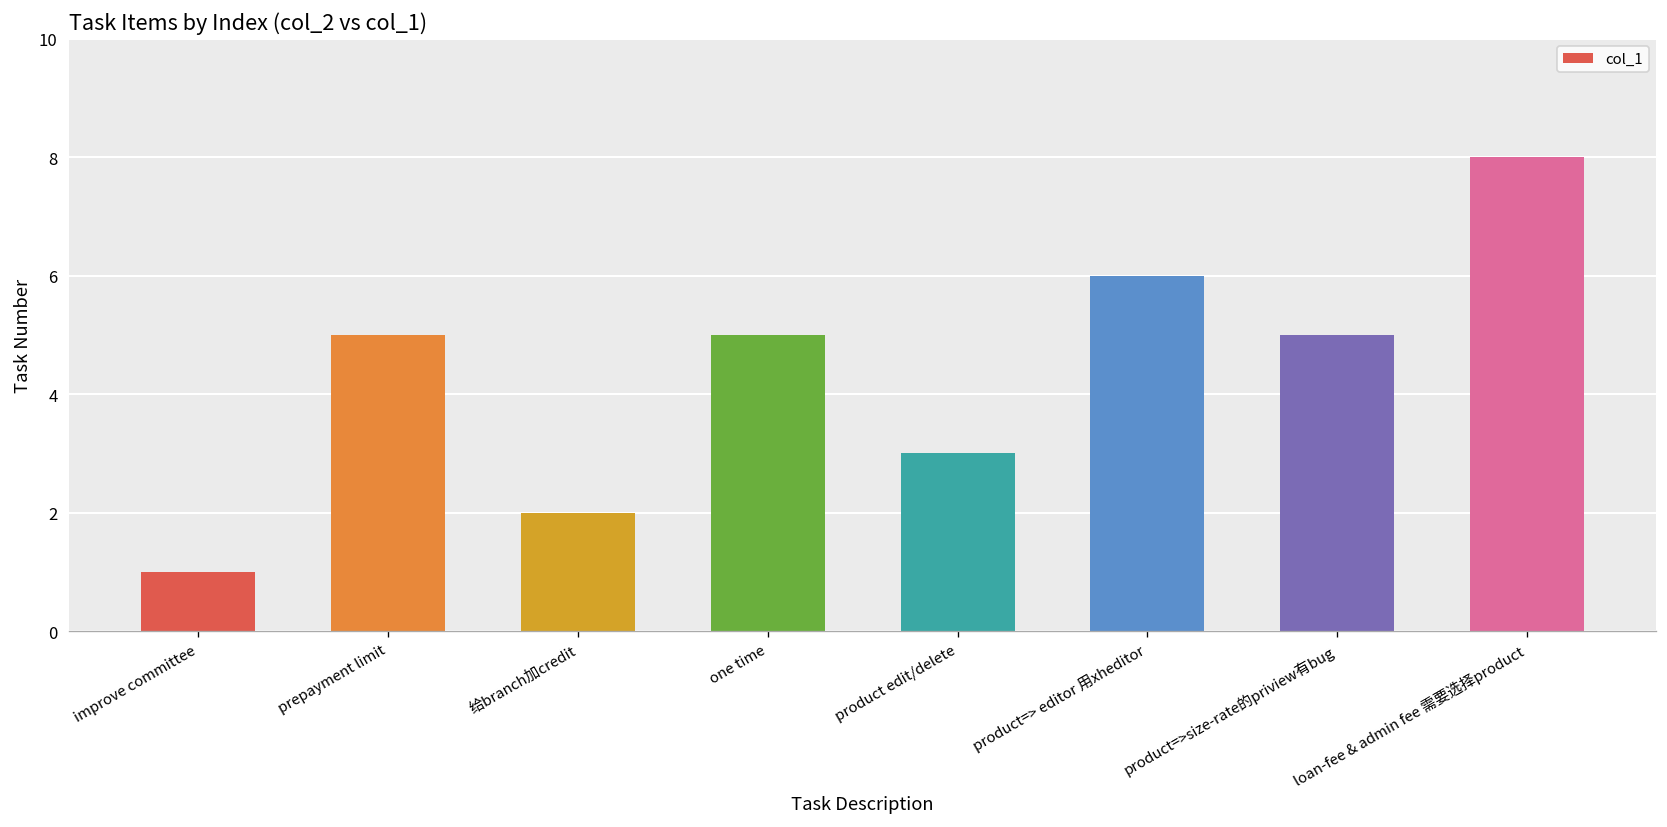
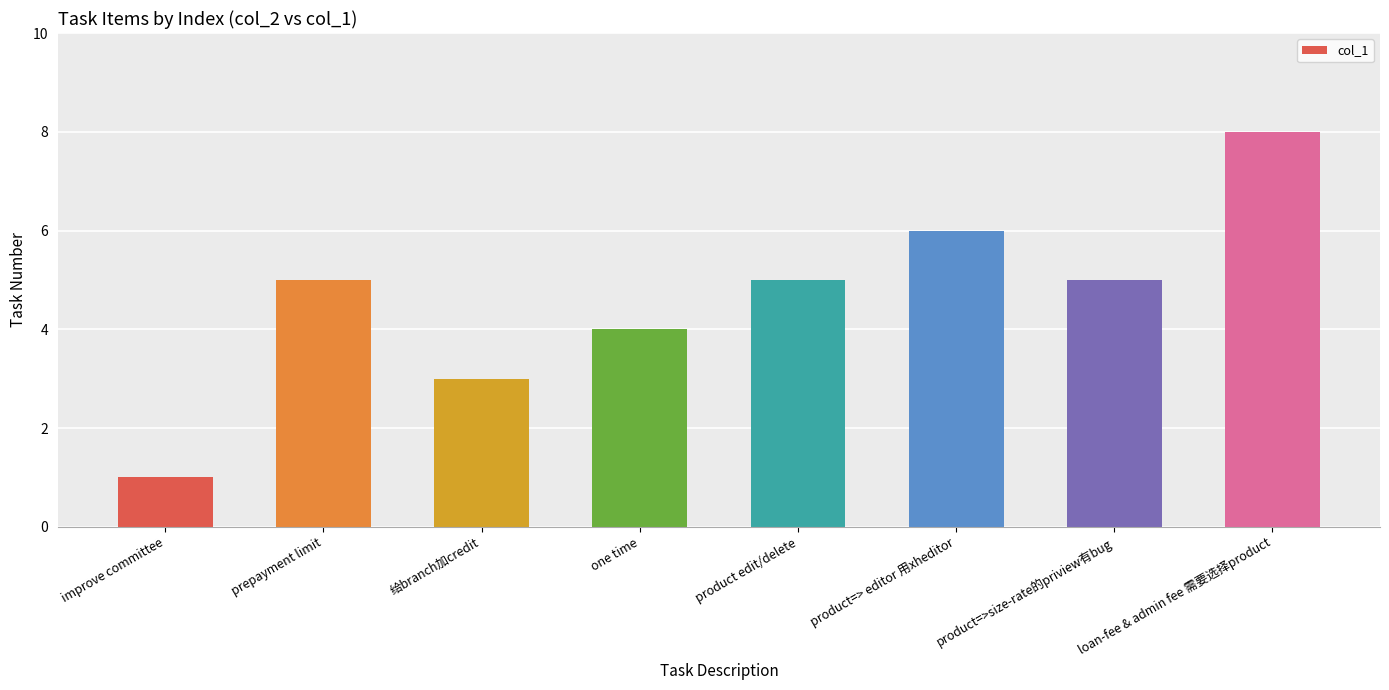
给branch加credit: 2 -> 3
one time: 5 -> 4
product edit/delete: 3 -> 5
